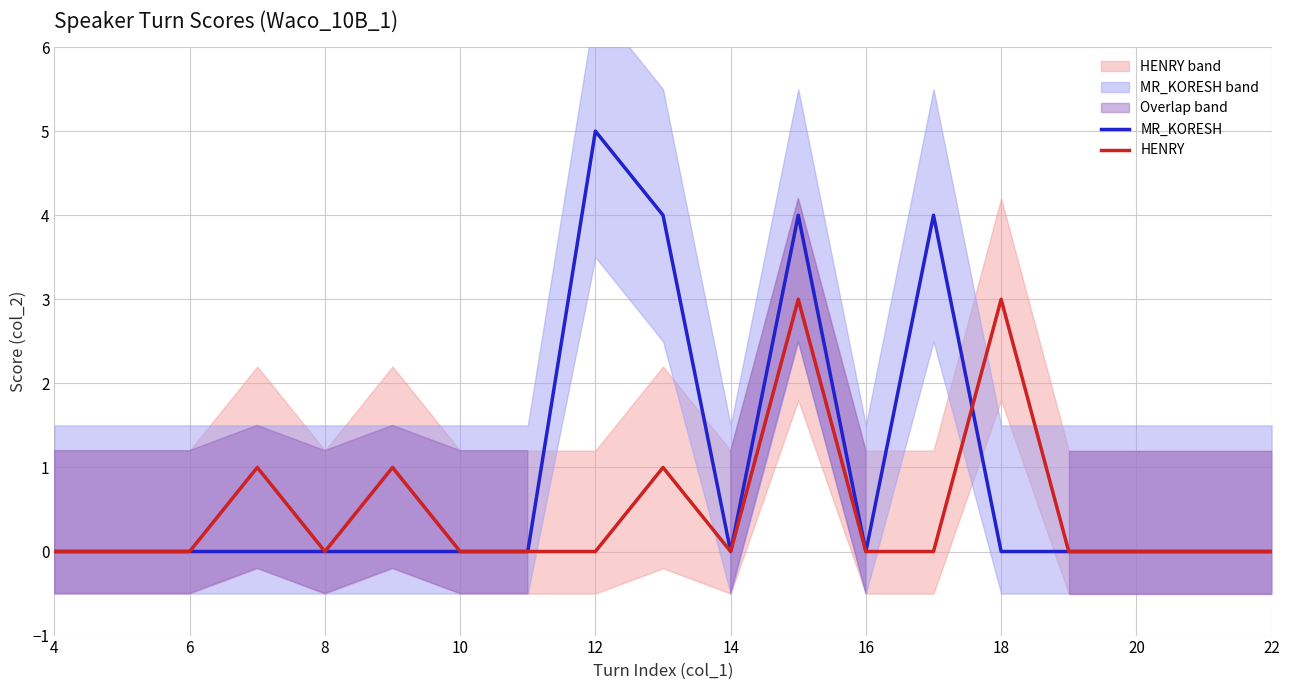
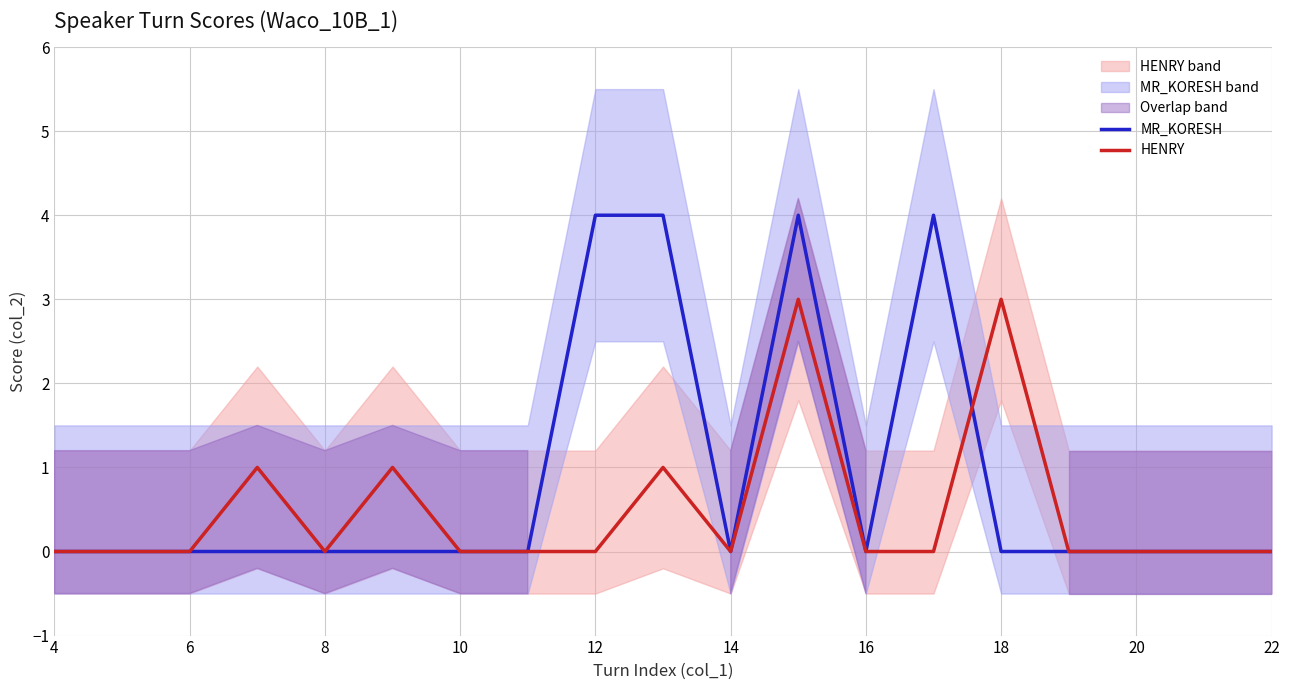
MR_KORESH, 12: 5 -> 4
